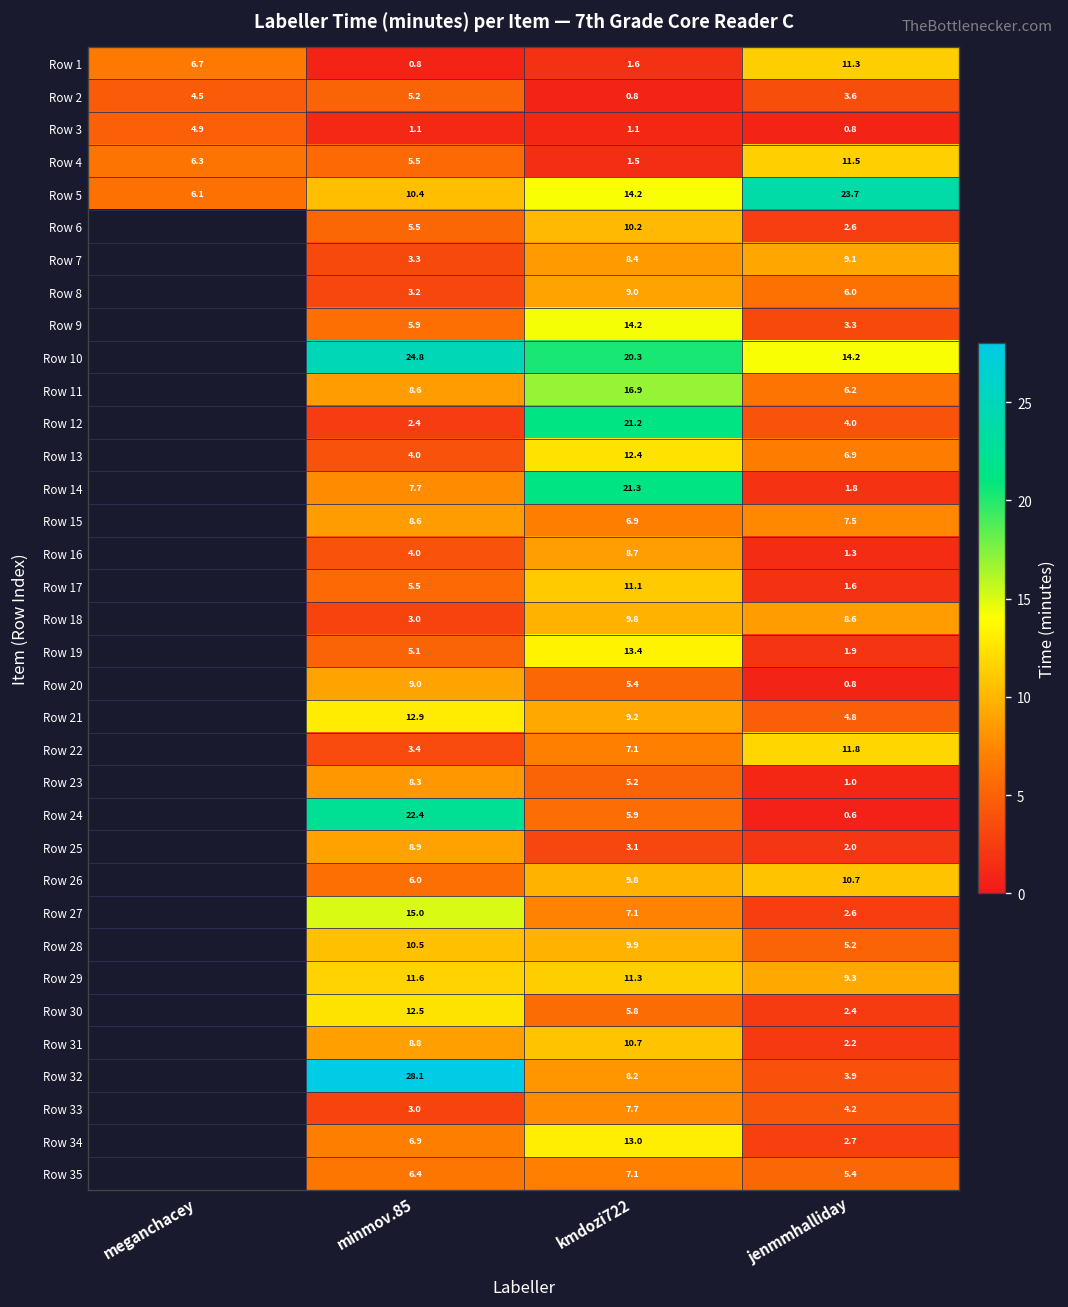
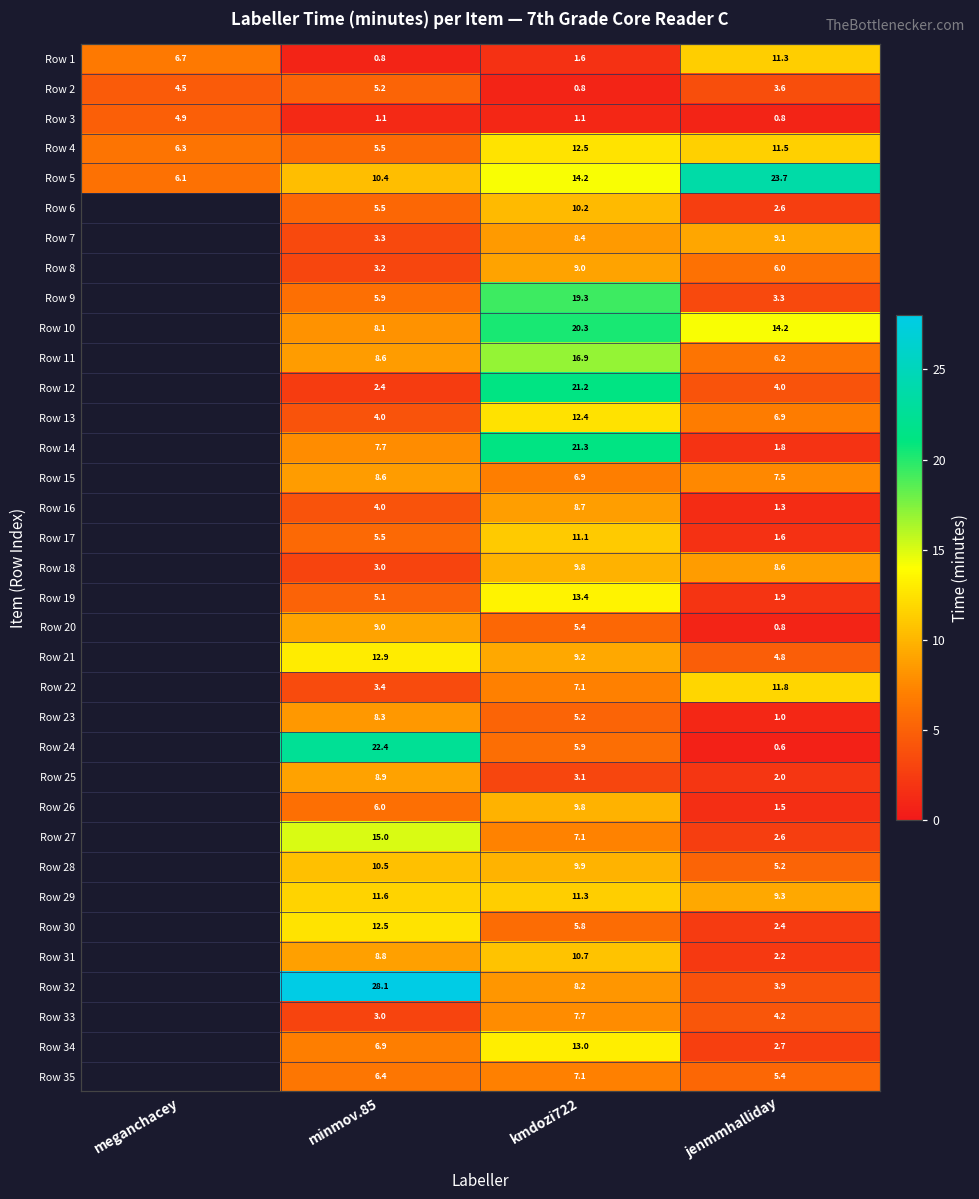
Row 4, kmdozi722: 1.5 -> 12.5
Row 9, kmdozi722: 14.2 -> 19.3
Row 10, minmov.85: 24.8 -> 8.1
Row 26, jenmmhalliday: 10.7 -> 1.5
